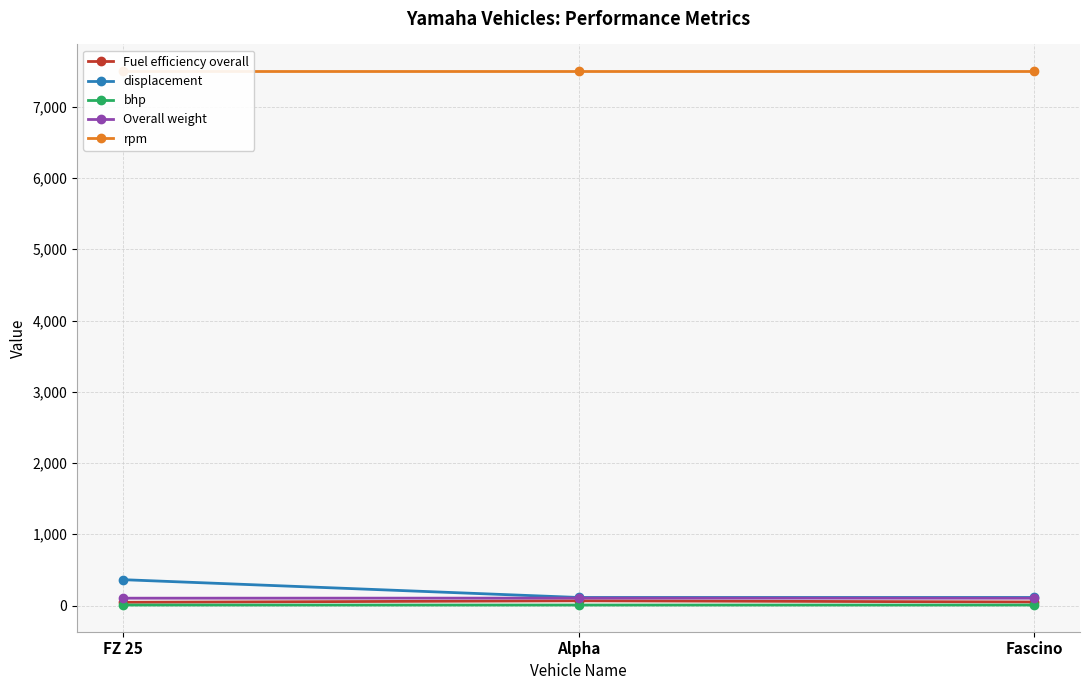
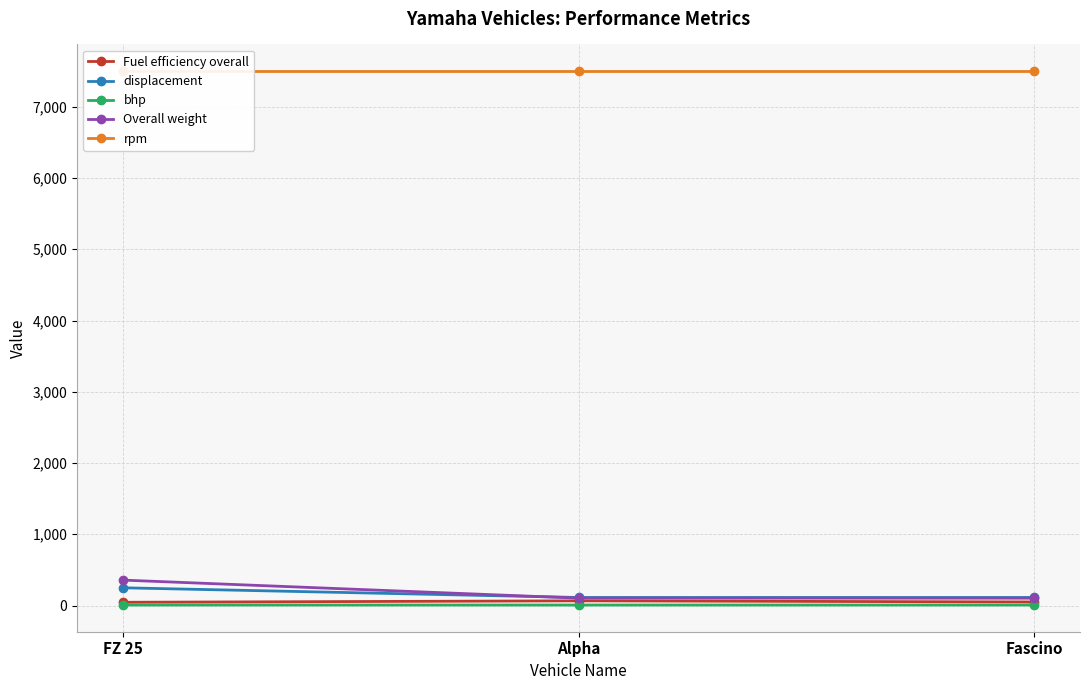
displacement, FZ 25: 400 -> 200
Overall weight, FZ 25: 100 -> 400
